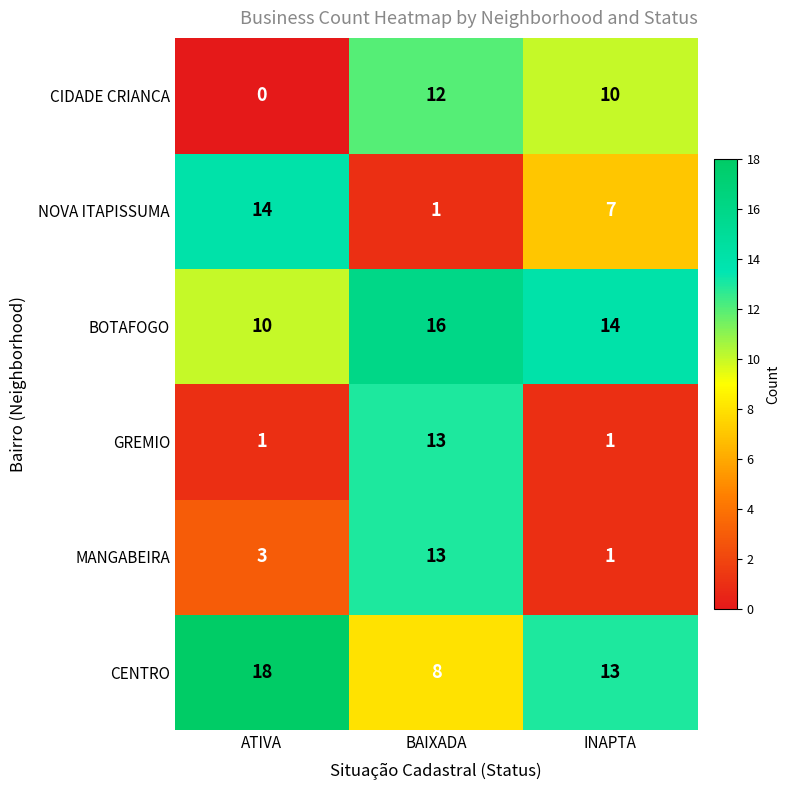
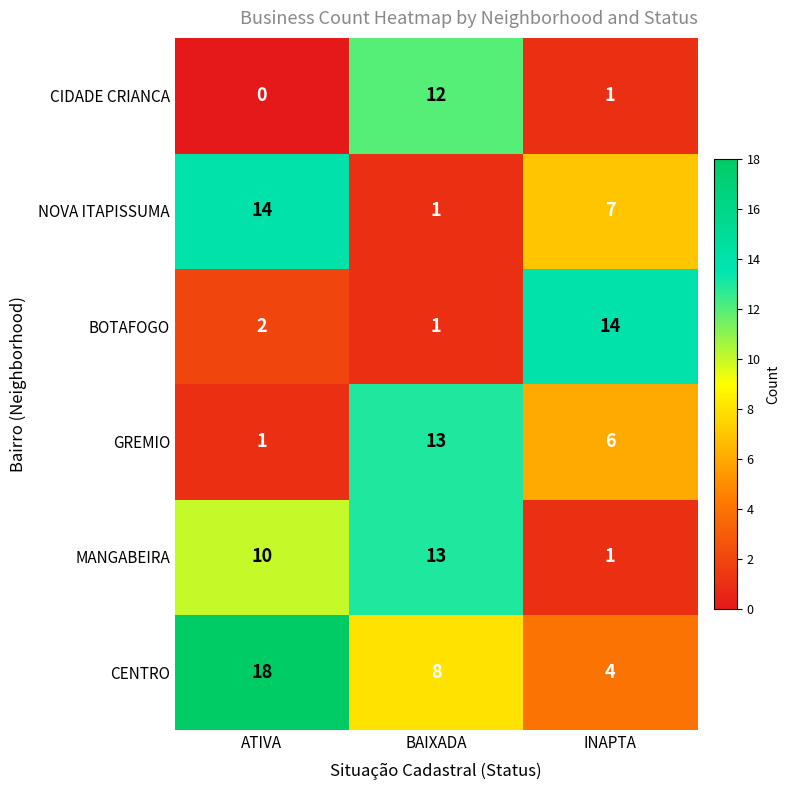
CIDADE CRIANCA, INAPTA: 10 -> 1
BOTAFOGO, ATIVA: 10 -> 2
BOTAFOGO, BAIXADA: 16 -> 1
GREMIO, INAPTA: 1 -> 6
MANGABEIRA, ATIVA: 3 -> 10
CENTRO, INAPTA: 13 -> 4
